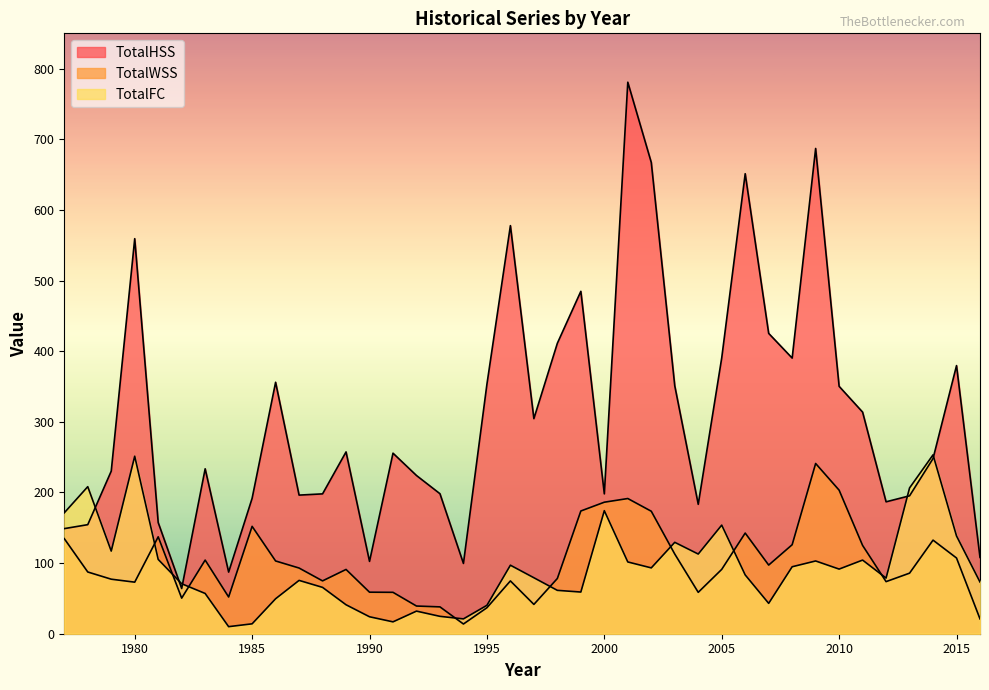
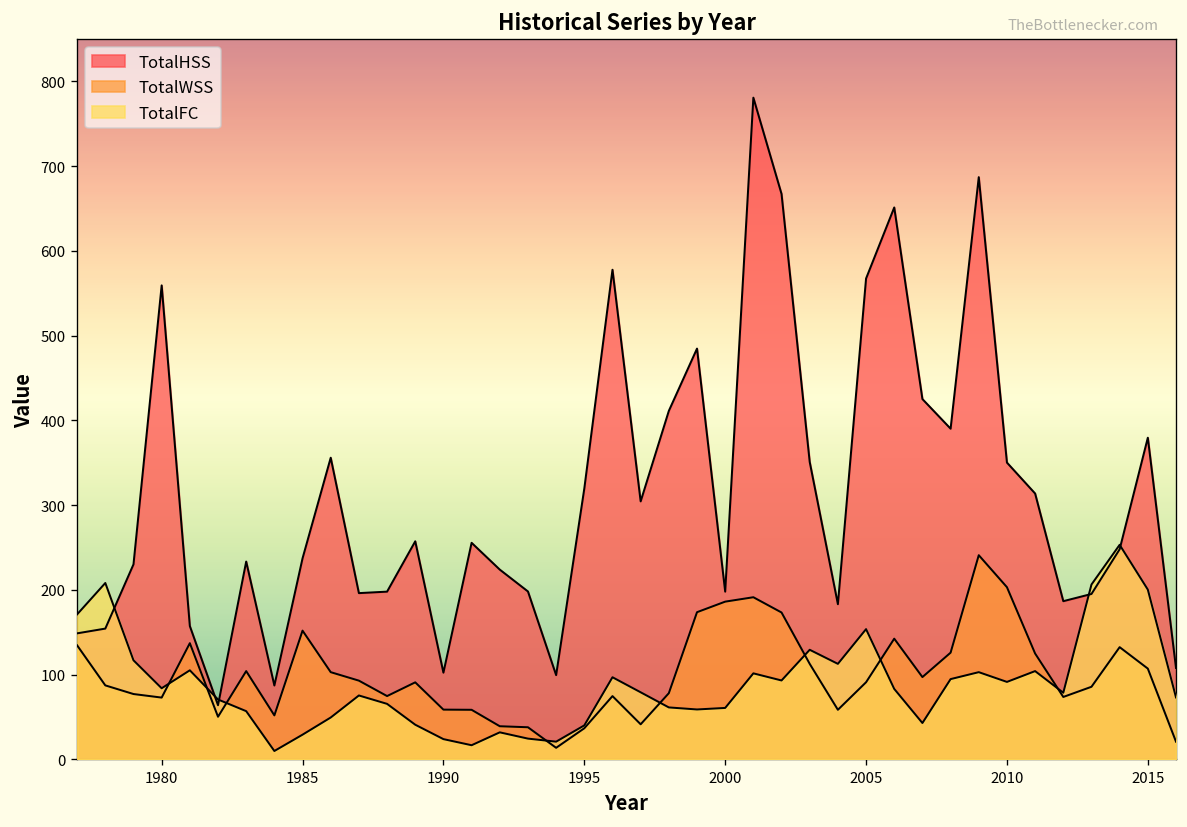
TotalFC, 1980: 250 -> 80
TotalHSS, 1985: 190 -> 240
TotalFC, 1985: 10 -> 30
TotalHSS, 1995: 350 -> 320
TotalFC, 2000: 170 -> 60
TotalHSS, 2005: 390 -> 570
TotalFC, 2015: 140 -> 200
